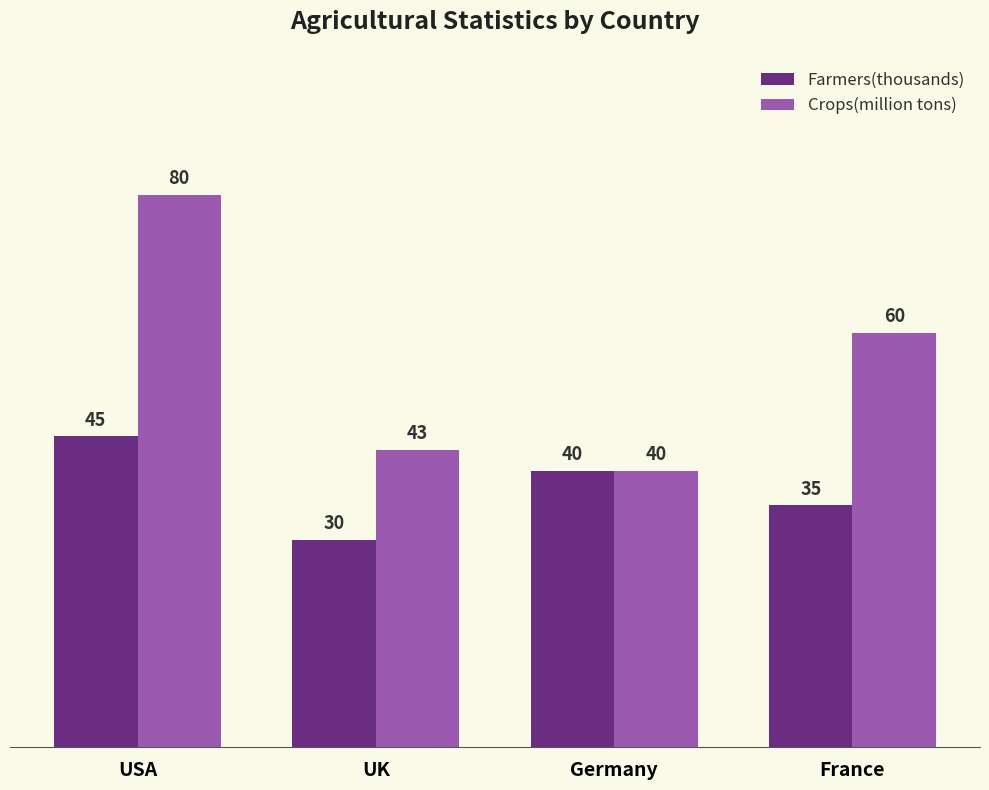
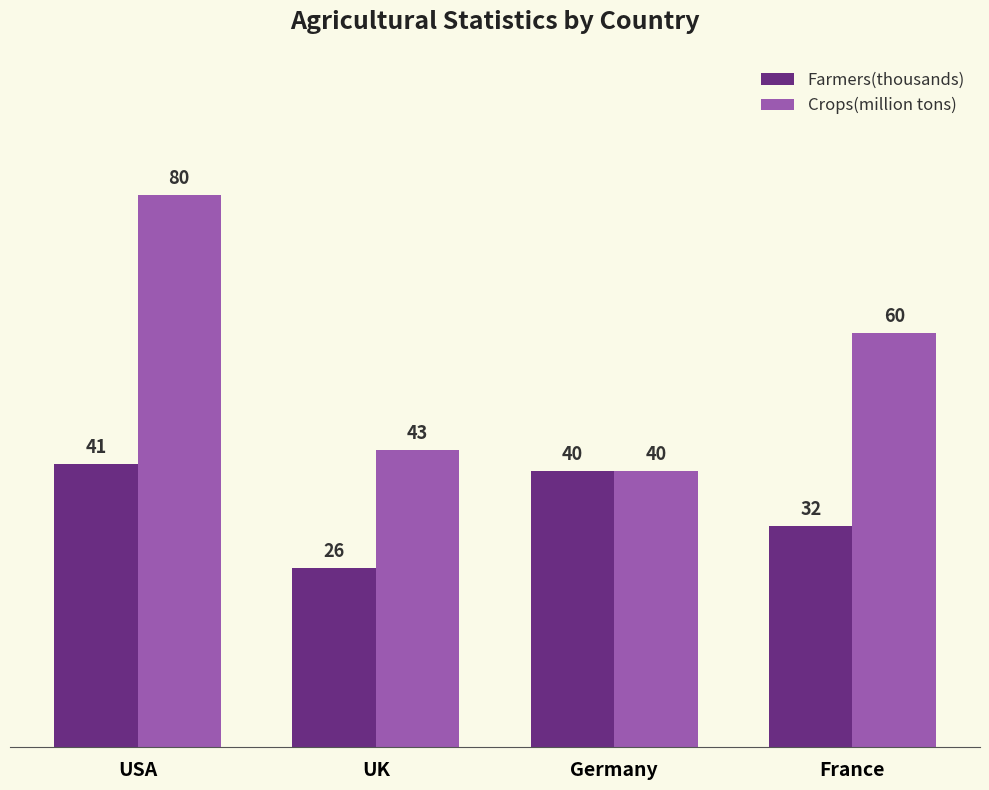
Farmers(thousands), USA: 45 -> 41
Farmers(thousands), UK: 30 -> 26
Farmers(thousands), France: 35 -> 32
